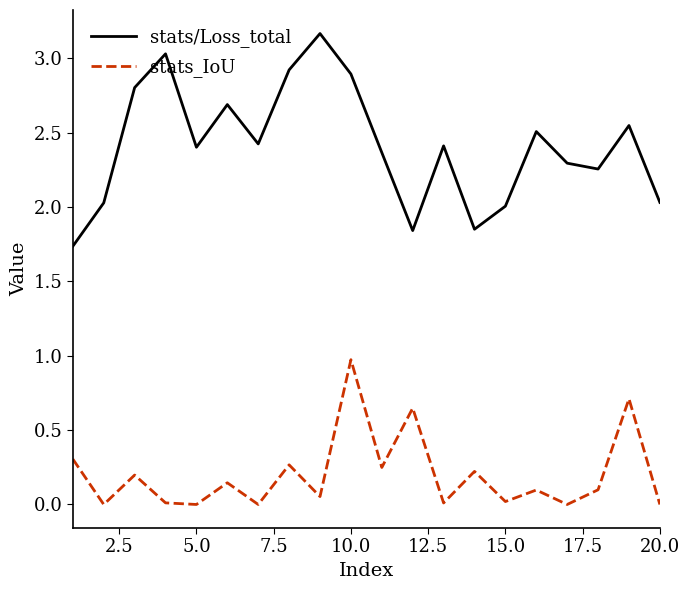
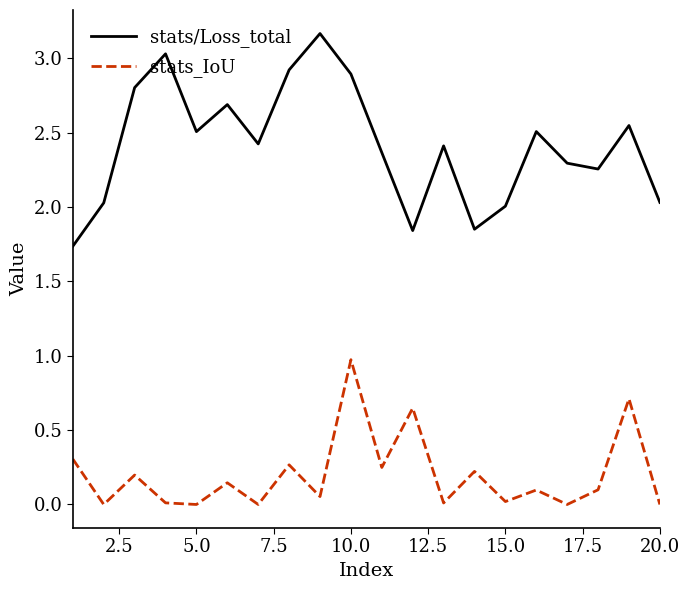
stats/Loss_total, 5.0: 2.40 -> 2.51
